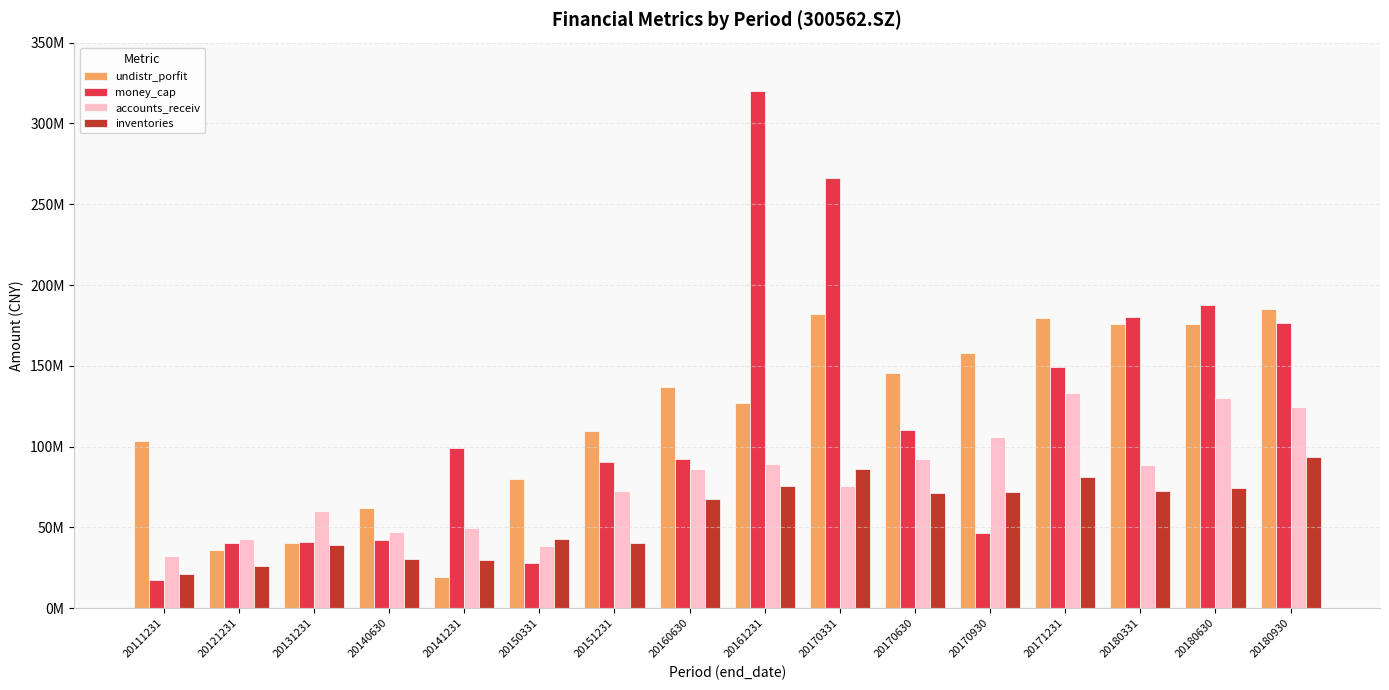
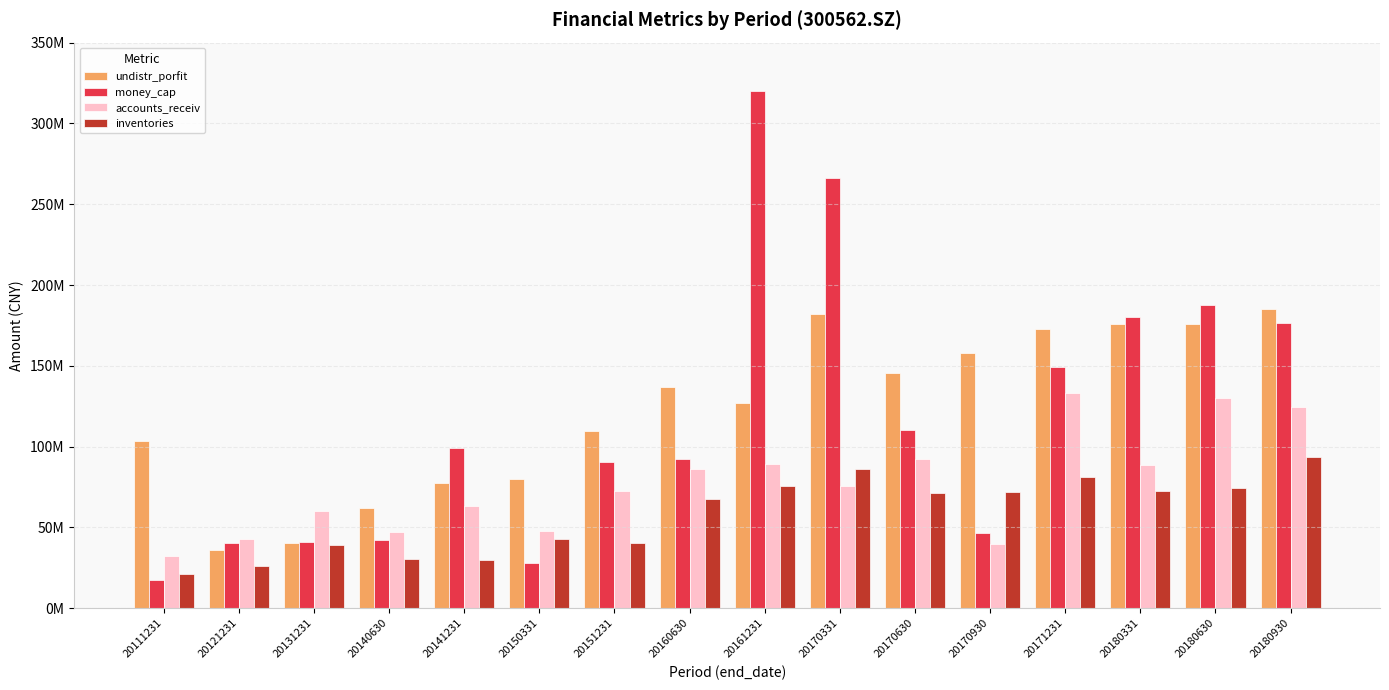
undistr_porfit, 20141231: 19000000 -> 78000000
accounts_receiv, 20141231: 50000000 -> 63000000
accounts_receiv, 20150331: 39000000 -> 48000000
accounts_receiv, 20170930: 106000000 -> 40000000
undistr_porfit, 20171231: 180000000 -> 173000000
